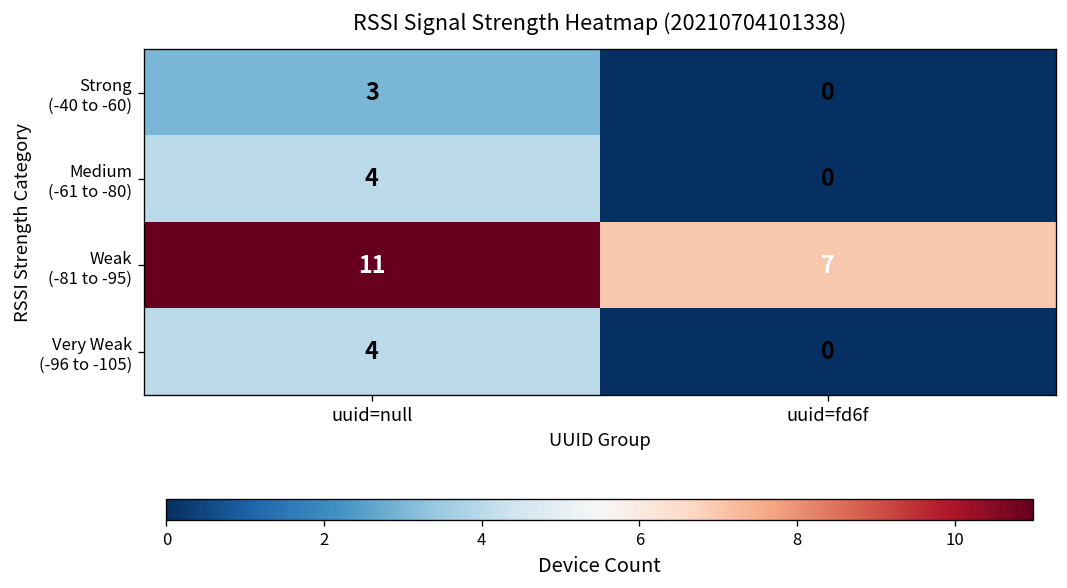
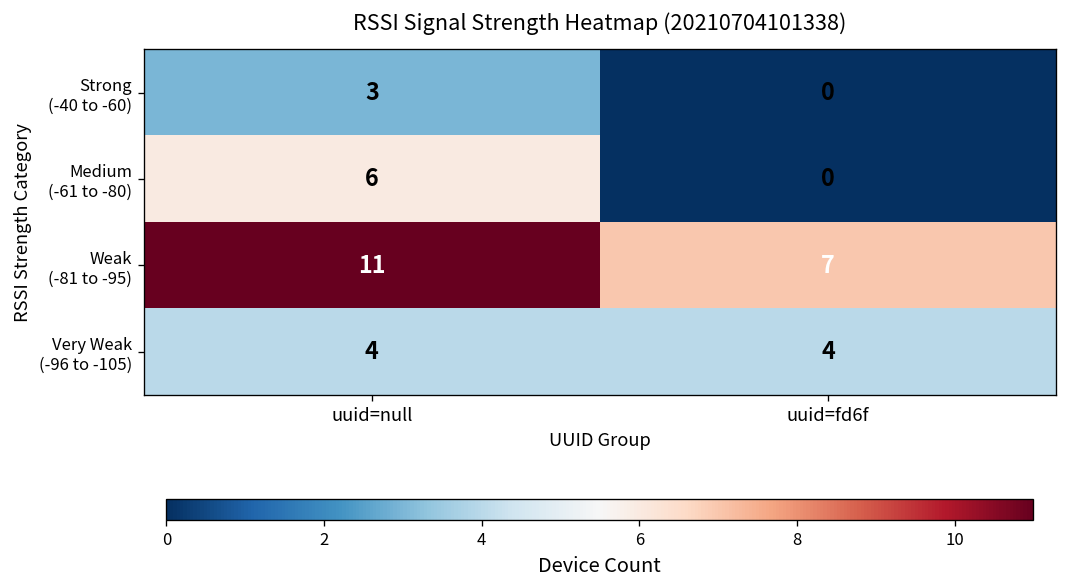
Medium (-61 to -80), uuid=null: 4 -> 6
Very Weak (-96 to -105), uuid=fd6f: 0 -> 4
